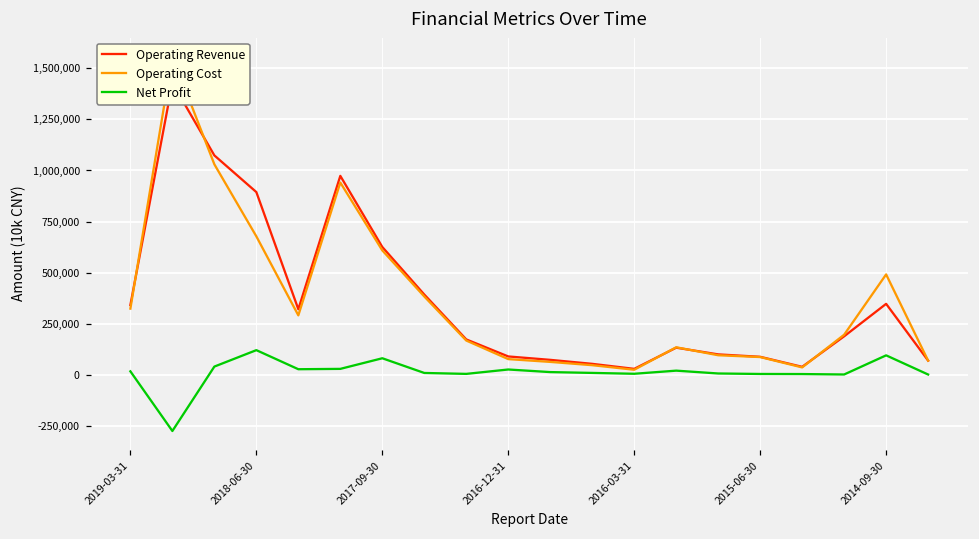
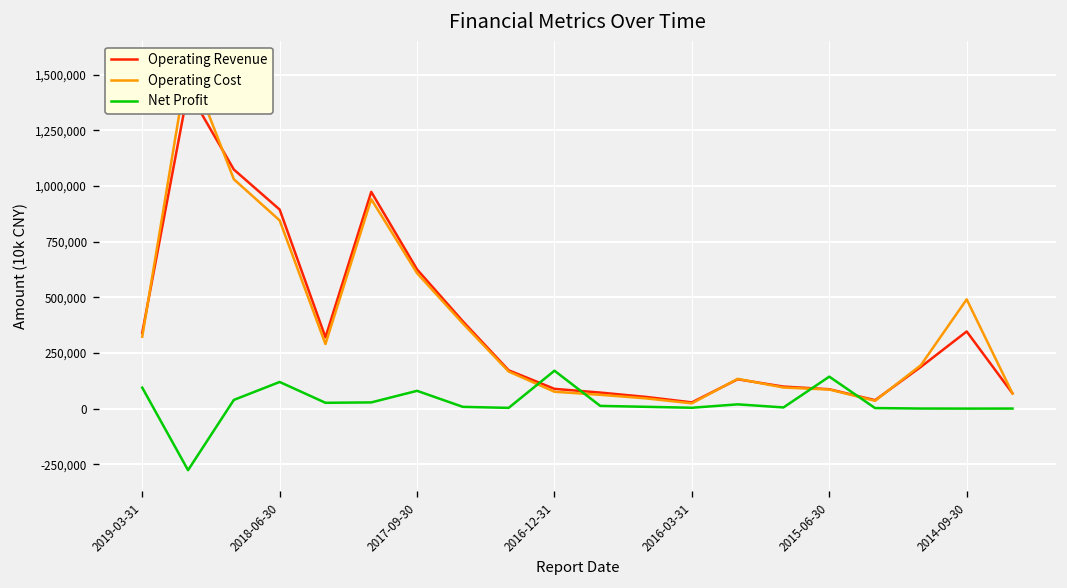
Net Profit, 2019-03-31: 20,000 -> 90,000
Operating Cost, 2018-06-30: 680,000 -> 850,000
Net Profit, 2016-12-31: 20,000 -> 170,000
Net Profit, 2015-06-30: 0 -> 140,000
Net Profit, 2014-09-30: 90,000 -> 0
